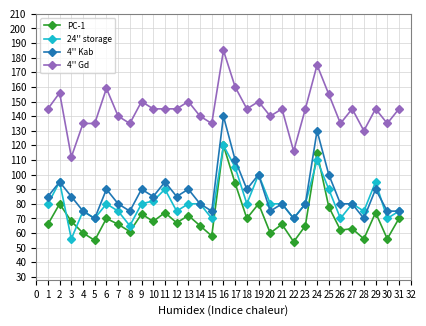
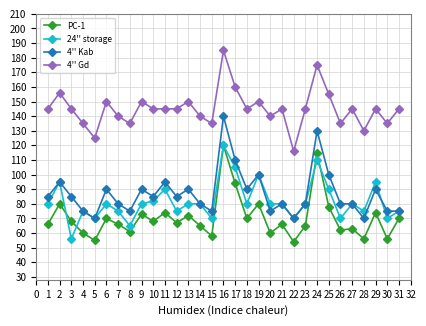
4'' Gd, 3: 112 -> 145
4'' Gd, 5: 135 -> 125
4'' Gd, 6: 159 -> 150
